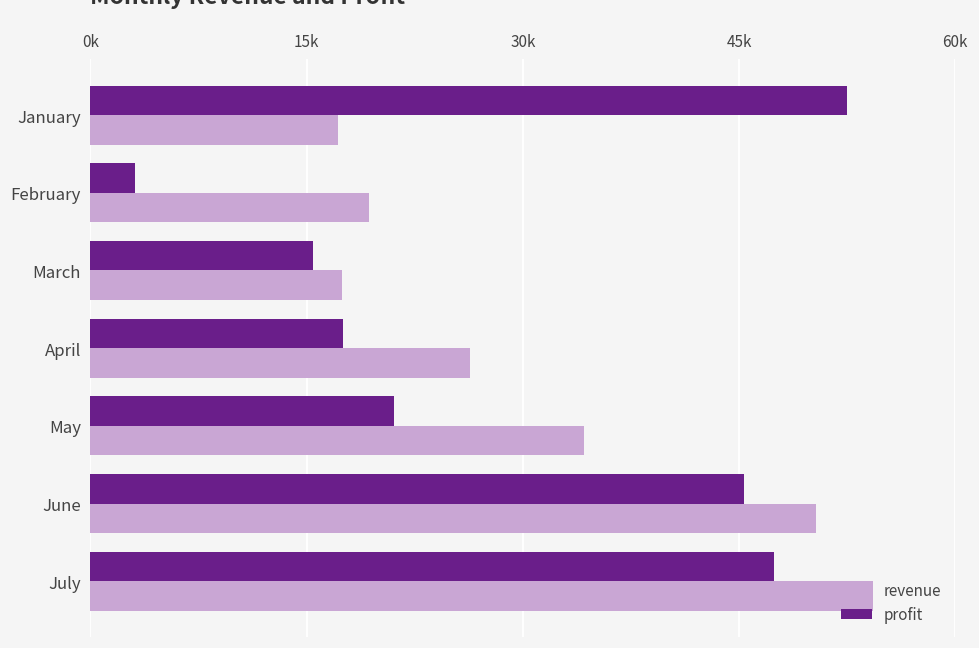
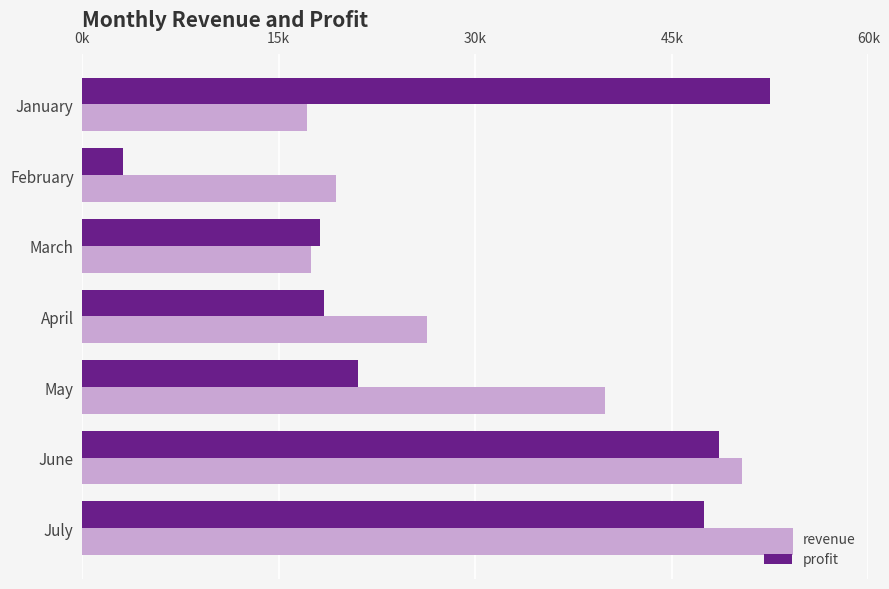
profit, March: 15400 -> 18100
profit, April: 17500 -> 18400
revenue, May: 34200 -> 39900
profit, June: 45300 -> 48600
